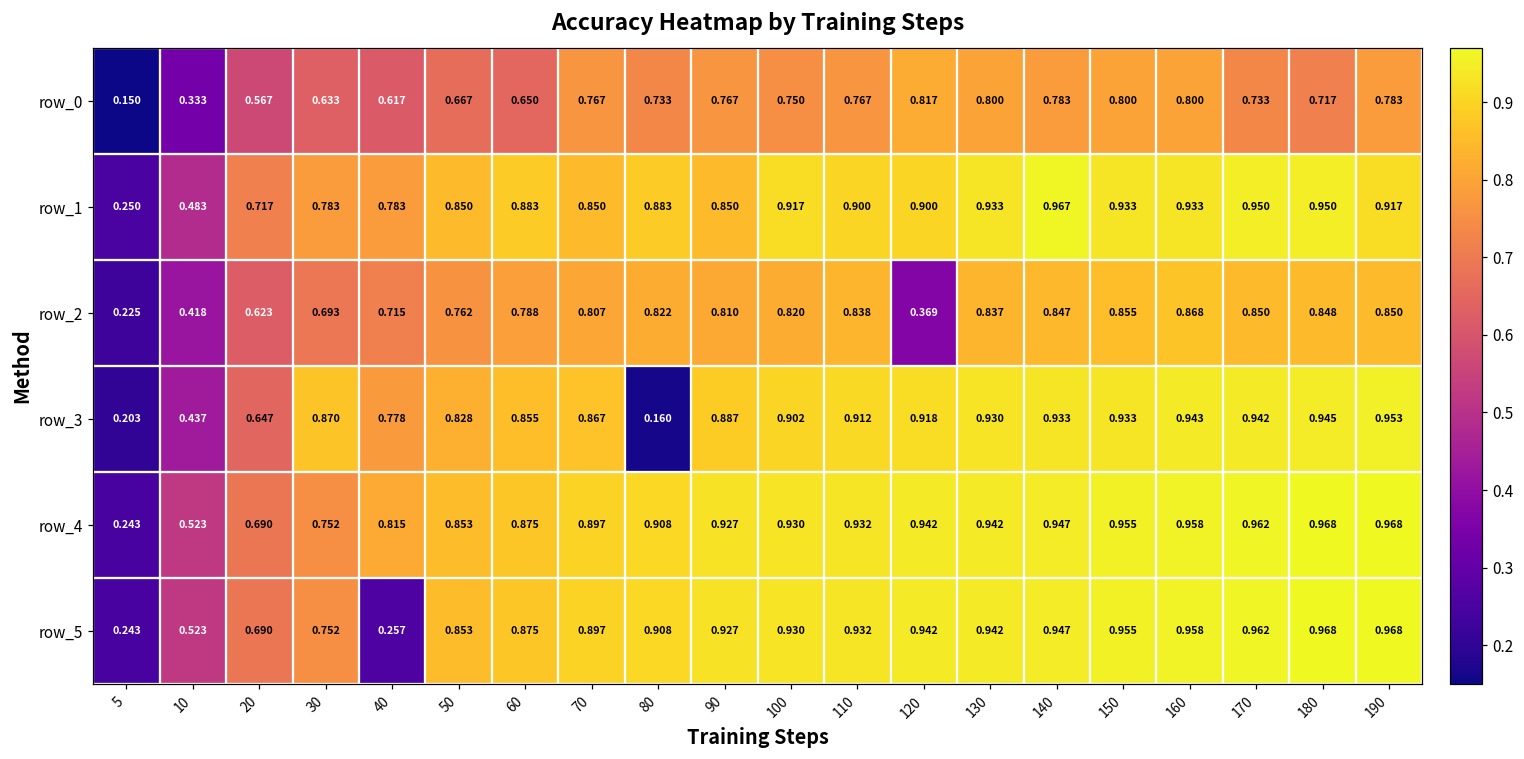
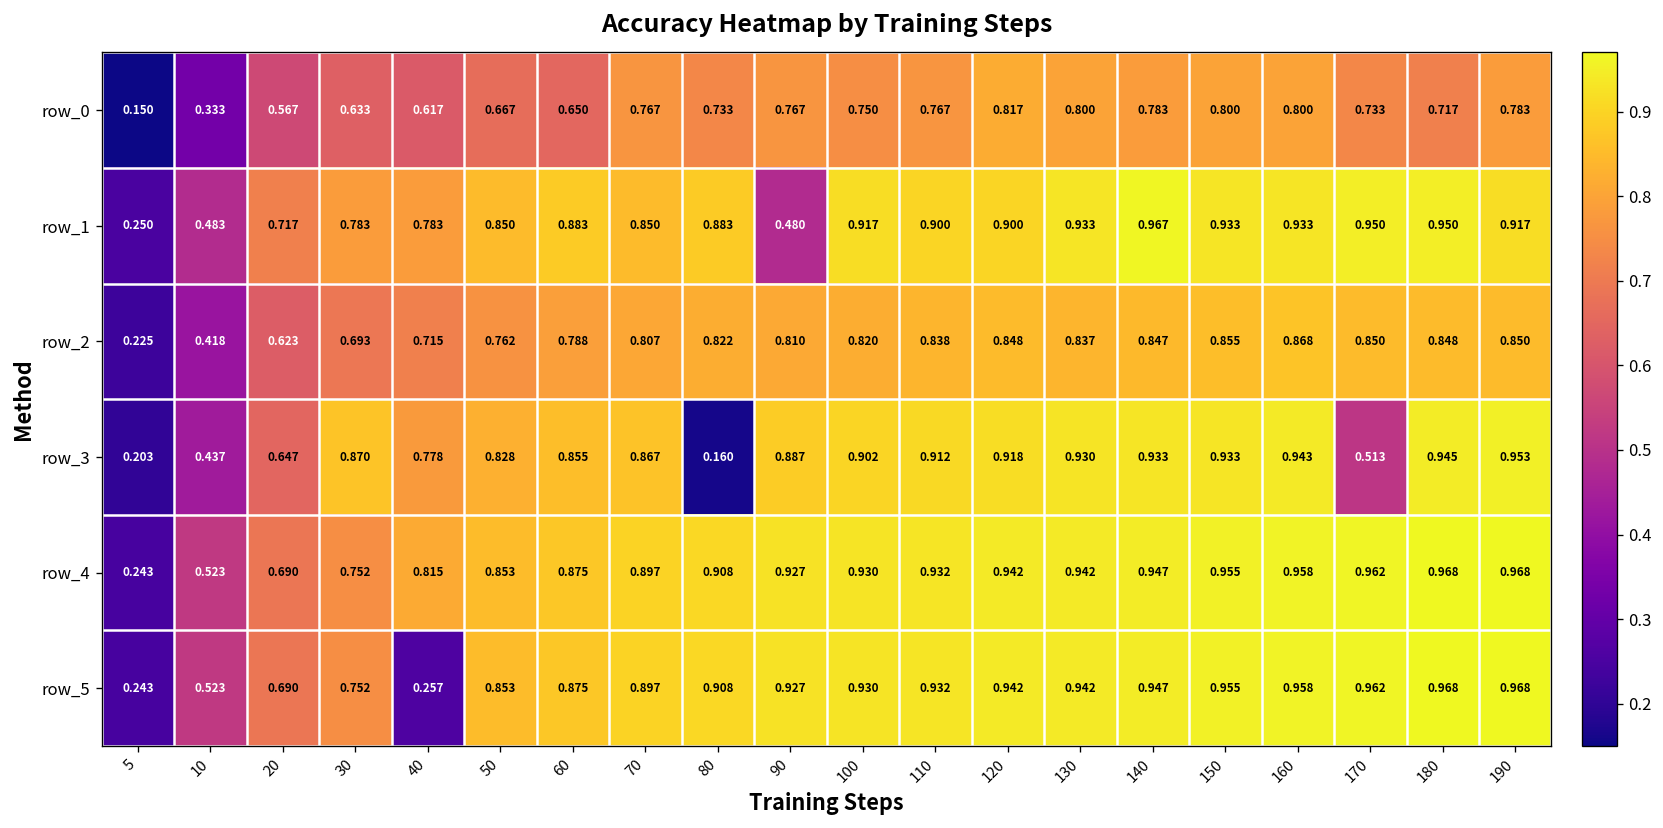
row_1, 90: 0.850 -> 0.480
row_2, 120: 0.369 -> 0.848
row_3, 170: 0.942 -> 0.513
